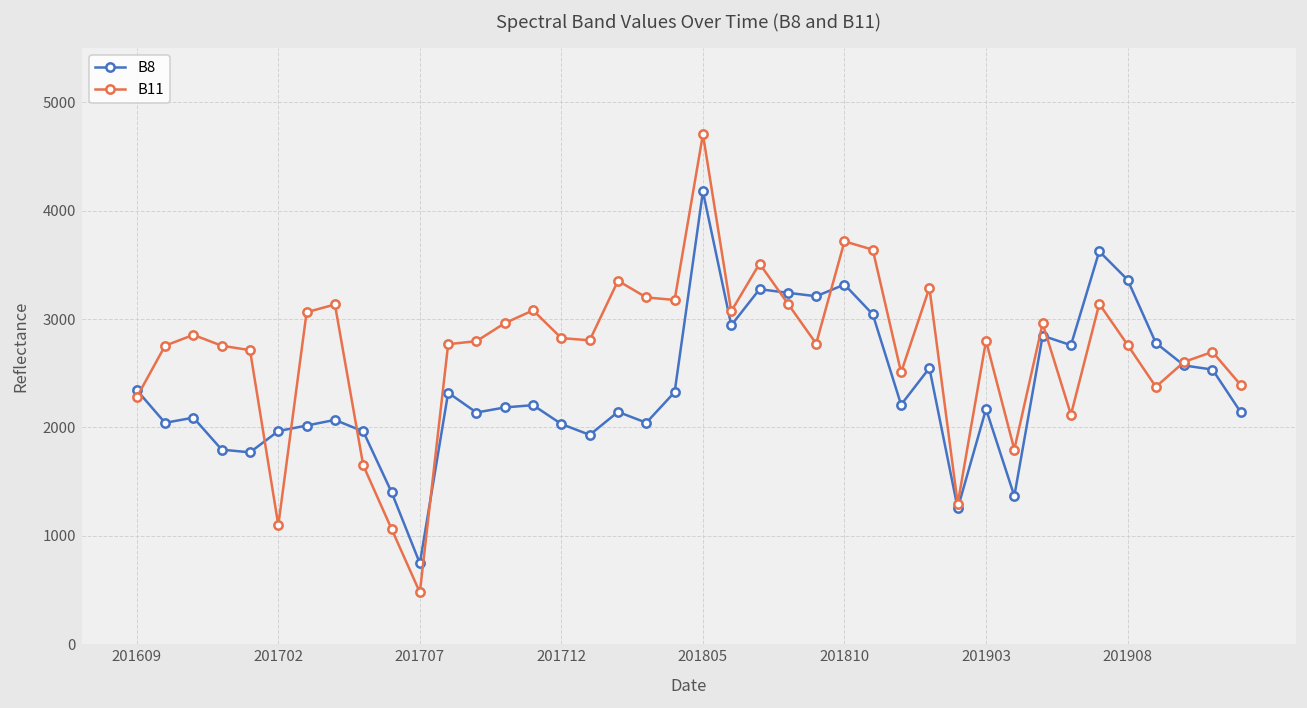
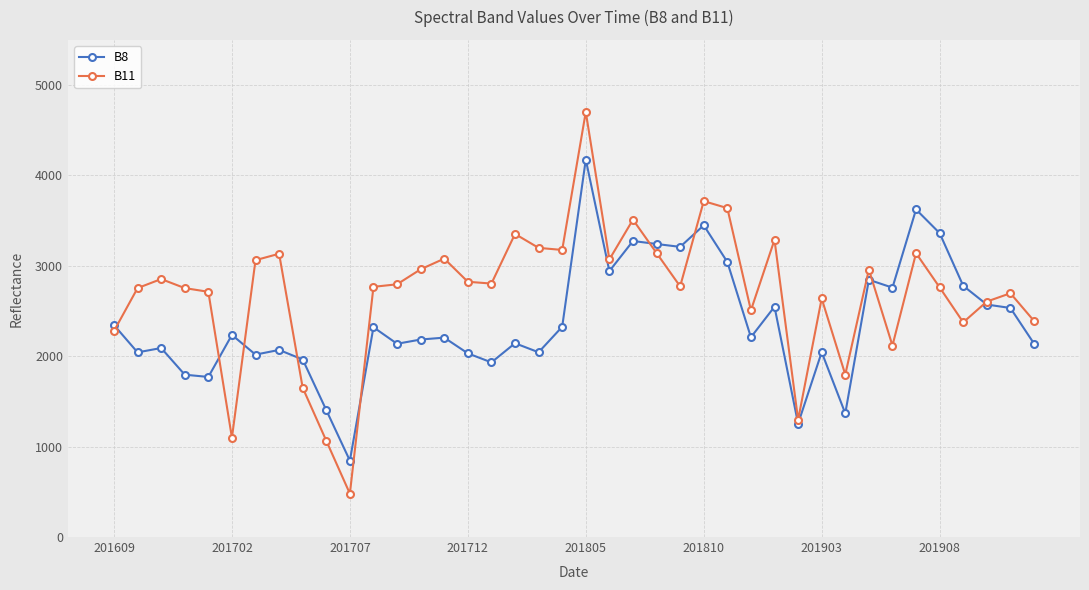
B8, 201702: 2000 -> 2200
B8, 201707: 700 -> 800
B8, 201810: 3300 -> 3400
B8, 201903: 2200 -> 2000
B11, 201903: 2800 -> 2600
